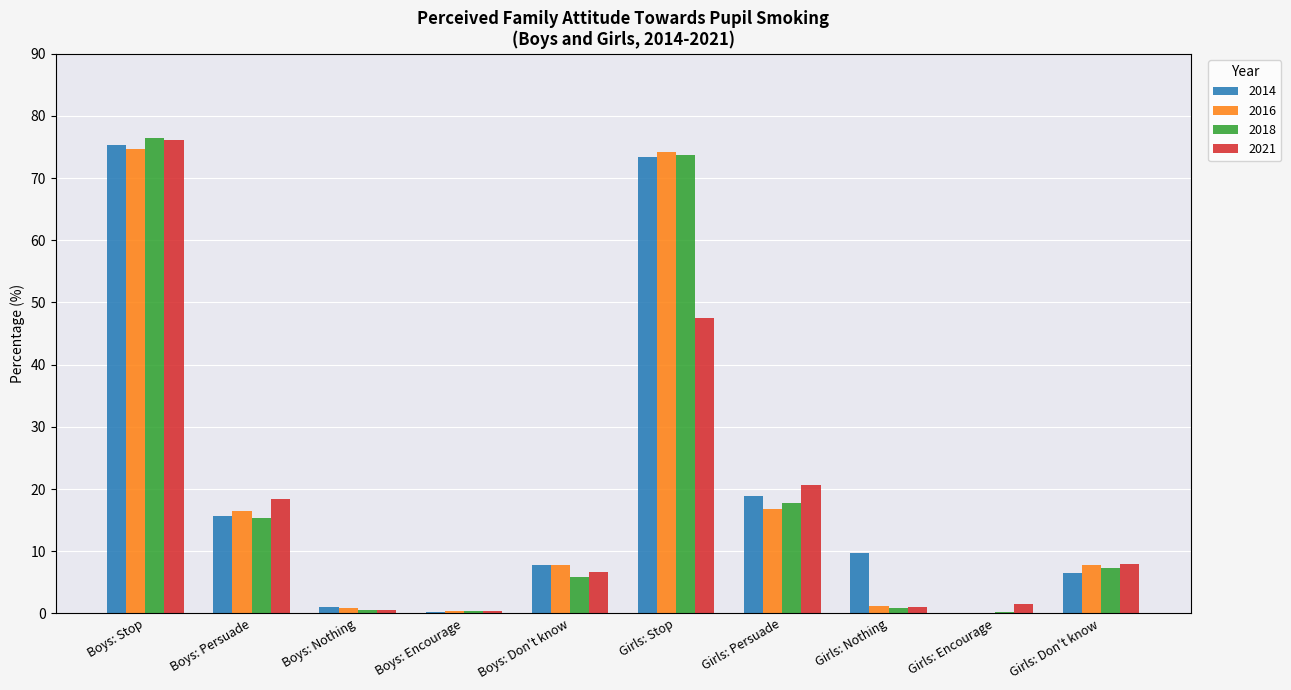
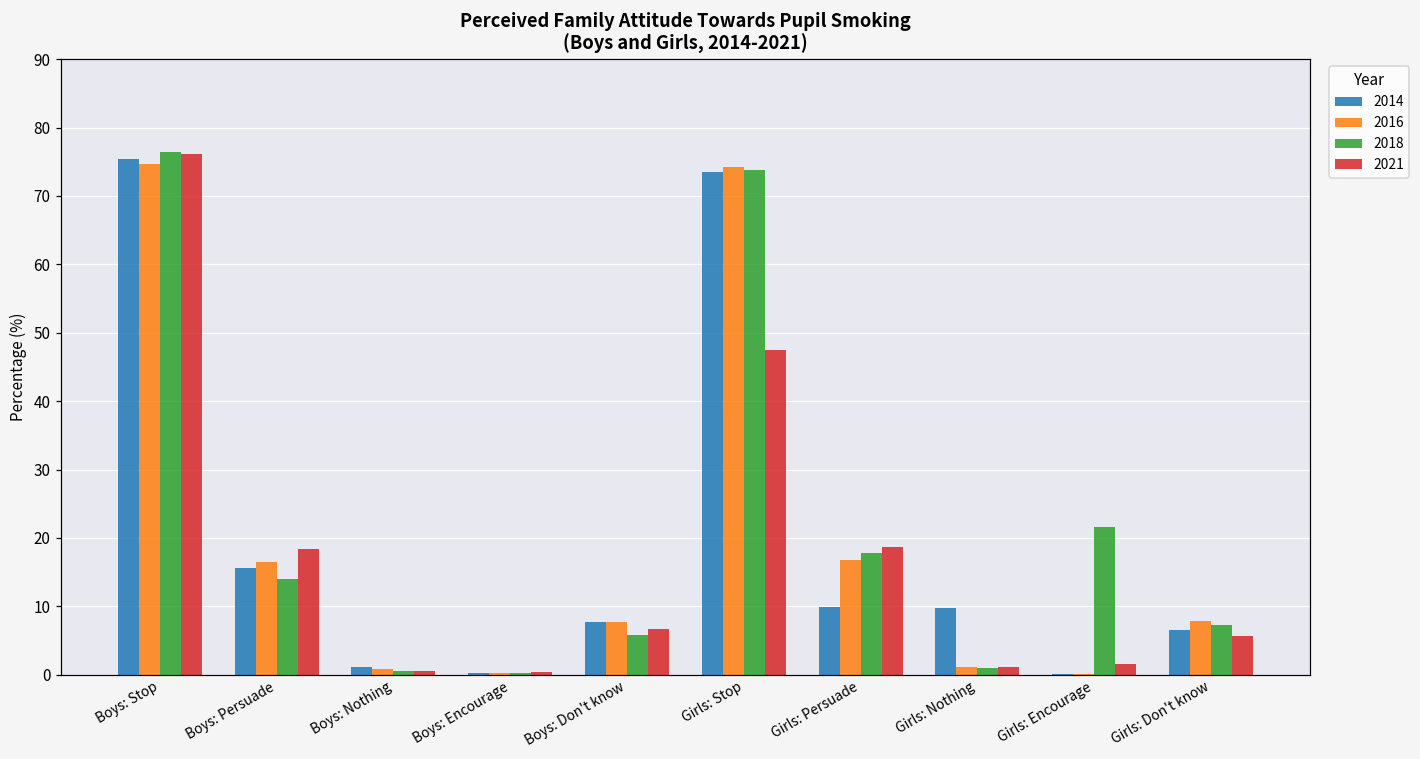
2018, Boys: Persuade: 15 -> 14
2014, Girls: Persuade: 19 -> 10
2021, Girls: Persuade: 21 -> 19
2018, Girls: Encourage: 0 -> 22
2021, Girls: Don't know: 8 -> 6
